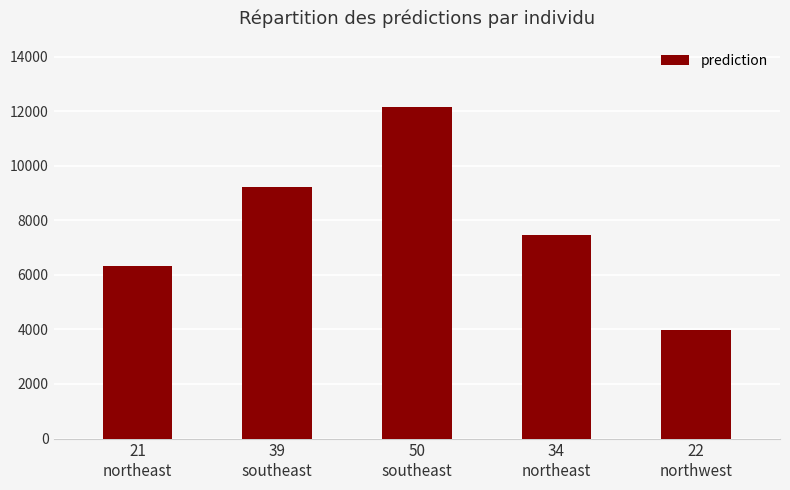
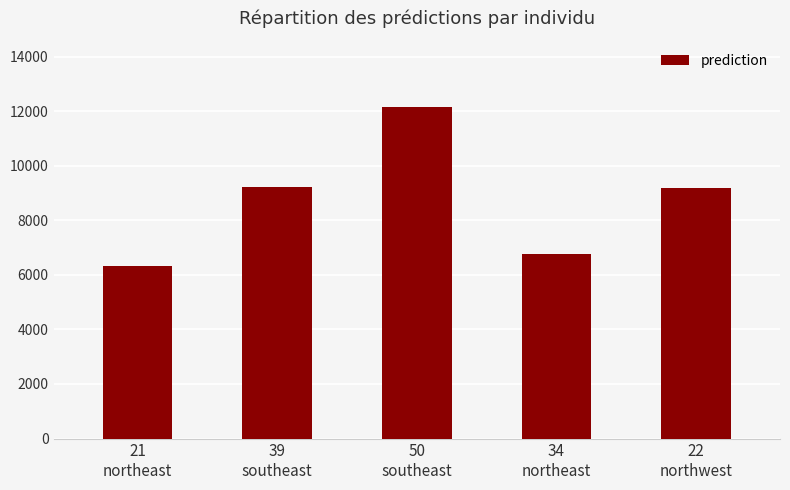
34 northeast: 7500 -> 6800
22 northwest: 4000 -> 9200
